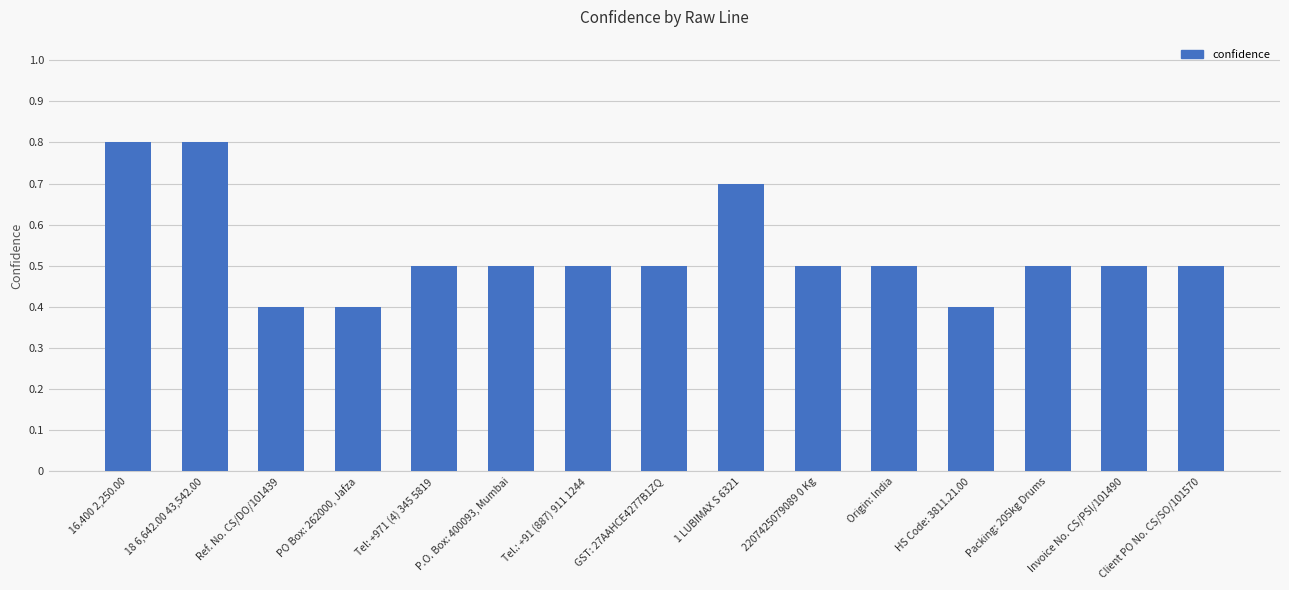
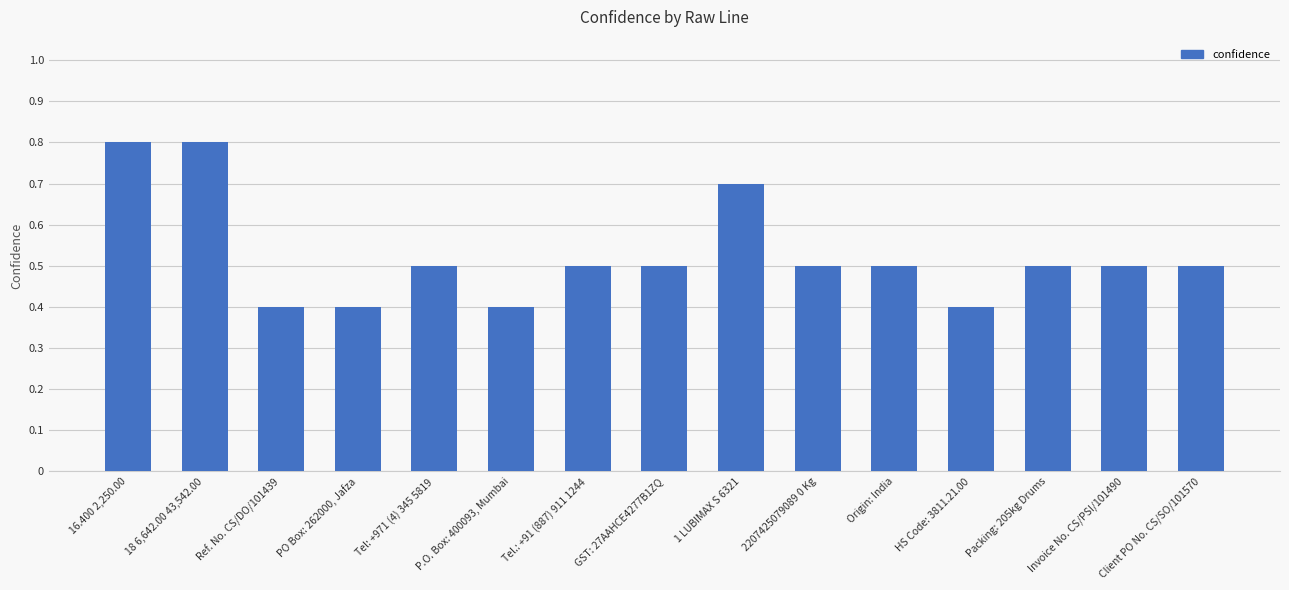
P.O. Box: 400093, Mumbai: 0.5 -> 0.4
